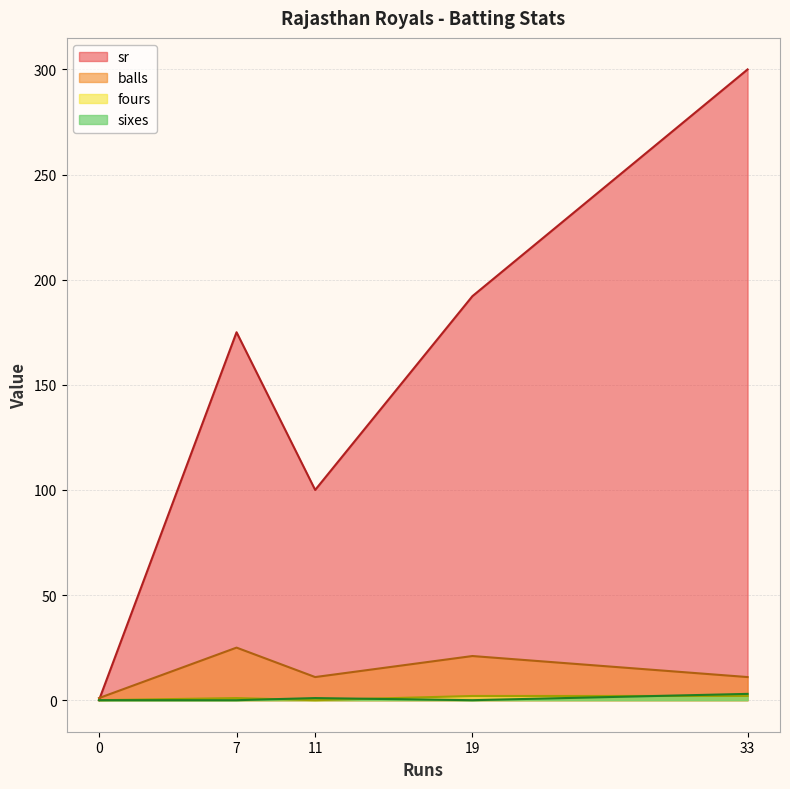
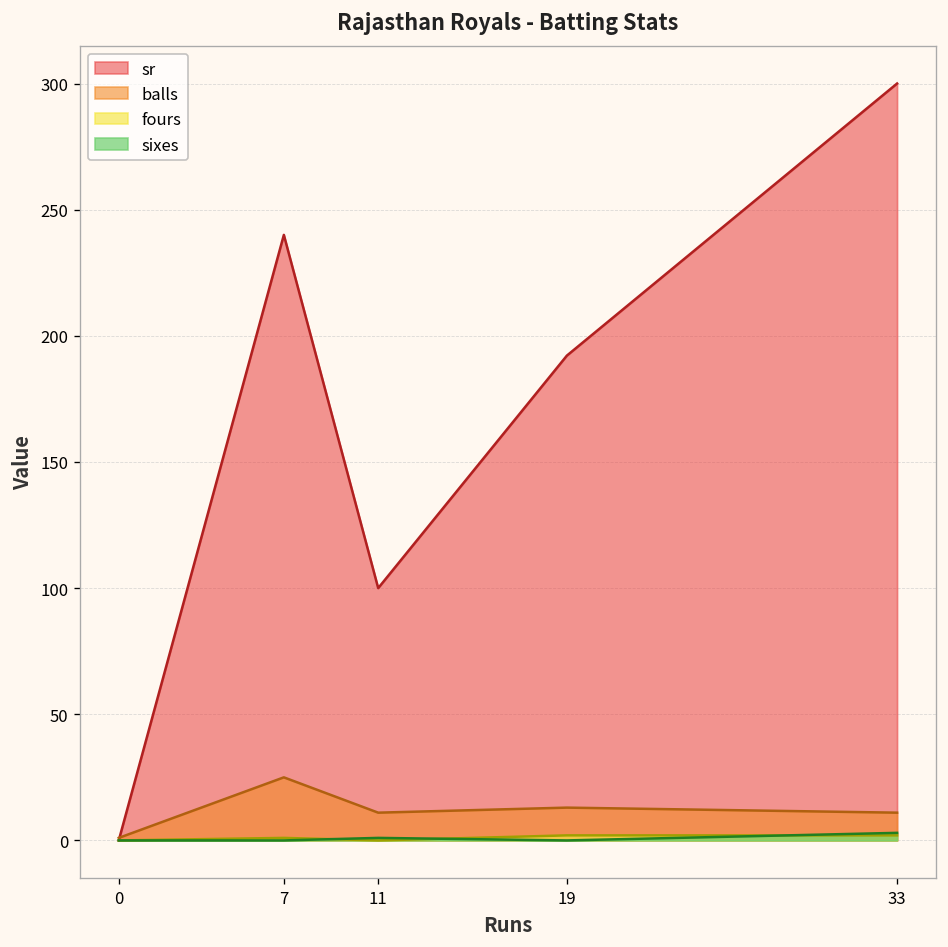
sr, 7: 175 -> 240
balls, 19: 21 -> 13
